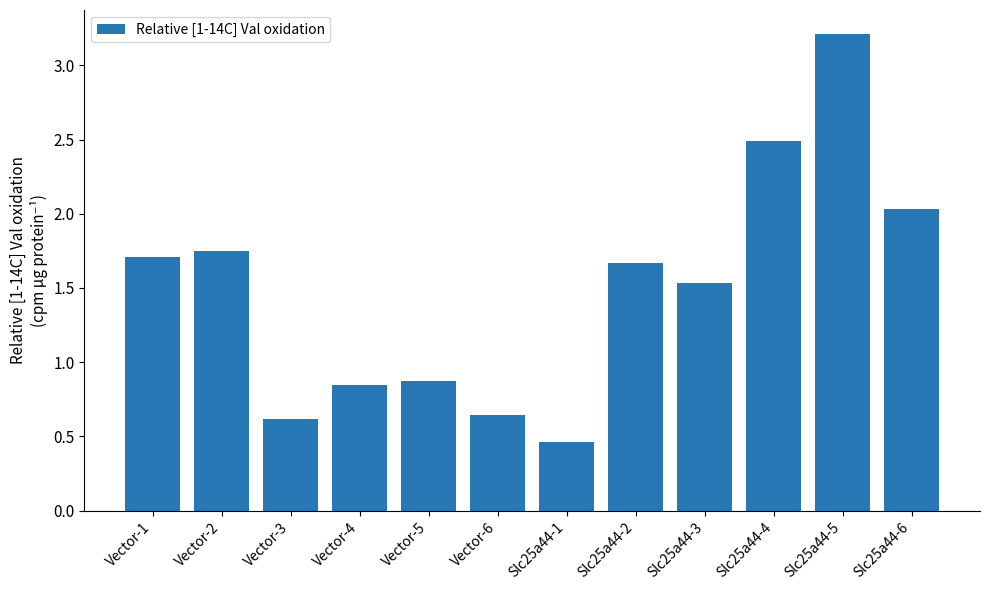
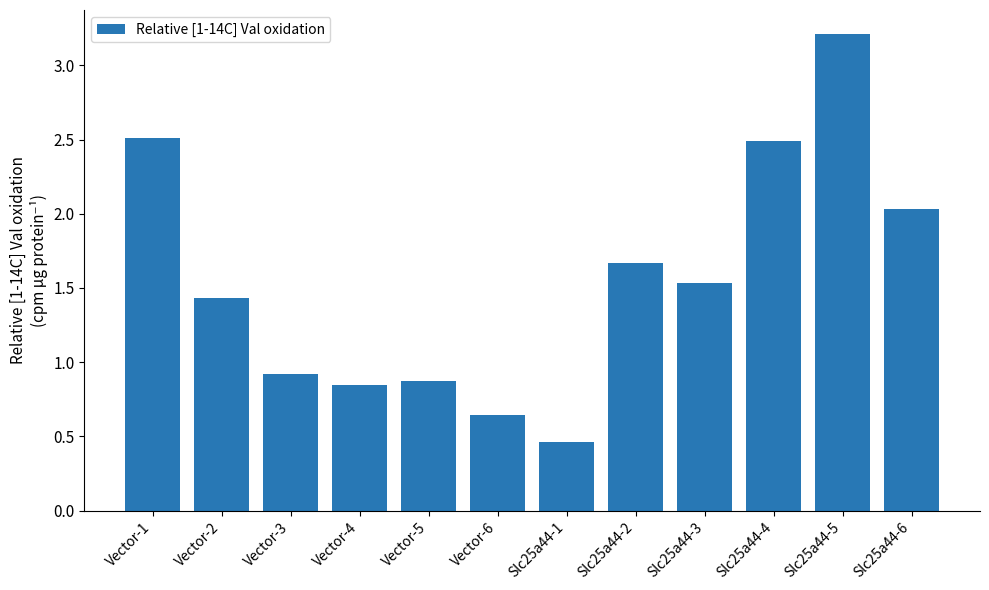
Vector-1: 1.71 -> 2.51
Vector-2: 1.75 -> 1.43
Vector-3: 0.62 -> 0.92
